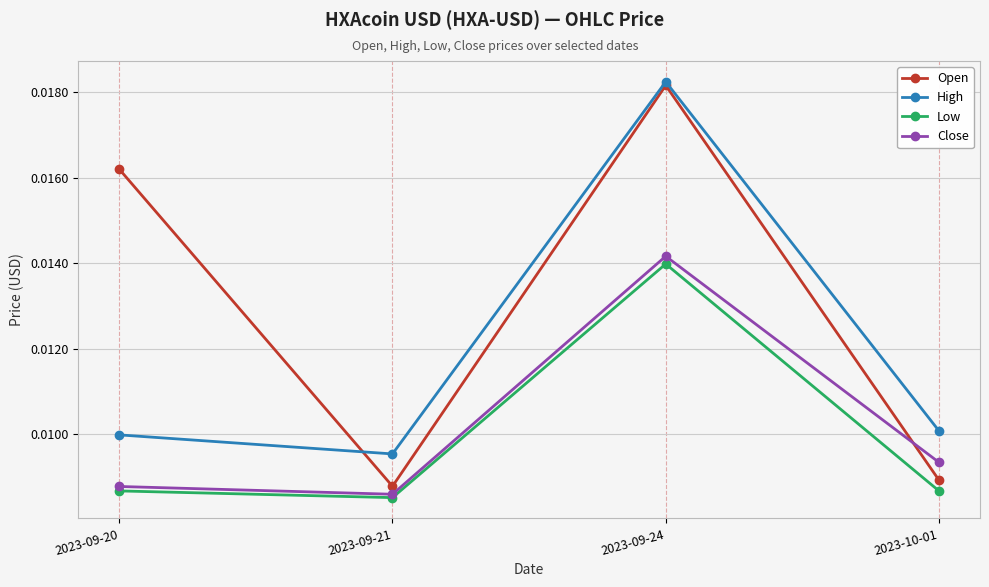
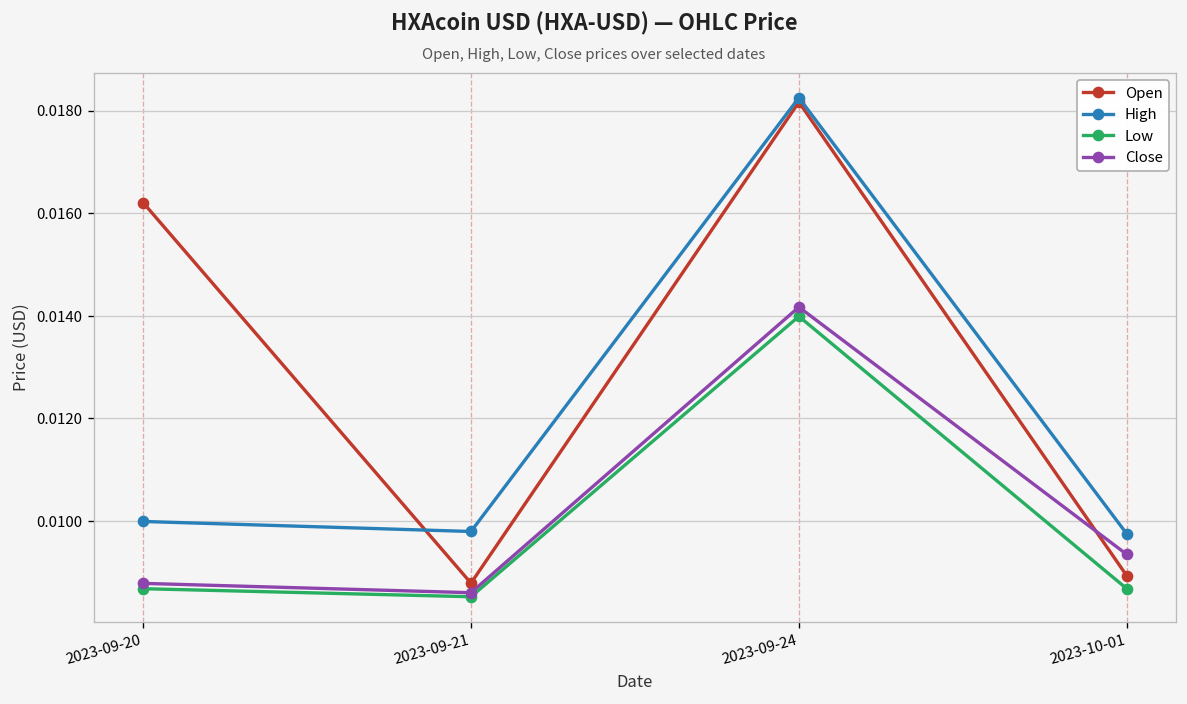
High, 2023-09-21: 0.0095 -> 0.0098
High, 2023-10-01: 0.0101 -> 0.0097
